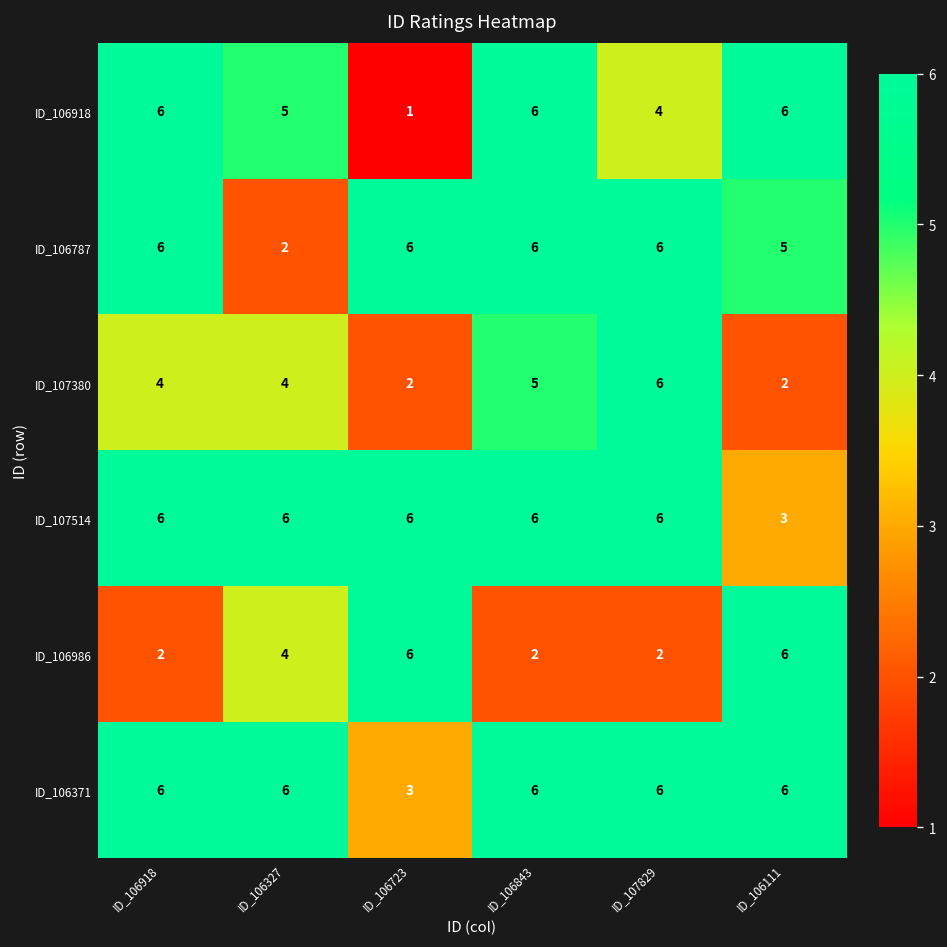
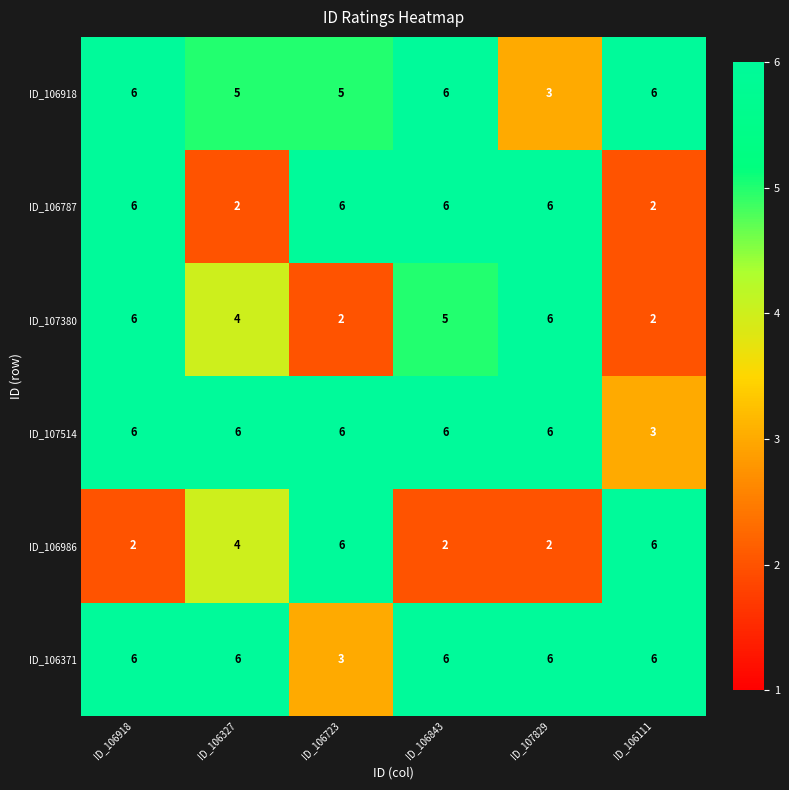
ID_106918, ID_106723: 1 -> 5
ID_106918, ID_107829: 4 -> 3
ID_106787, ID_106111: 5 -> 2
ID_107380, ID_106918: 4 -> 6
